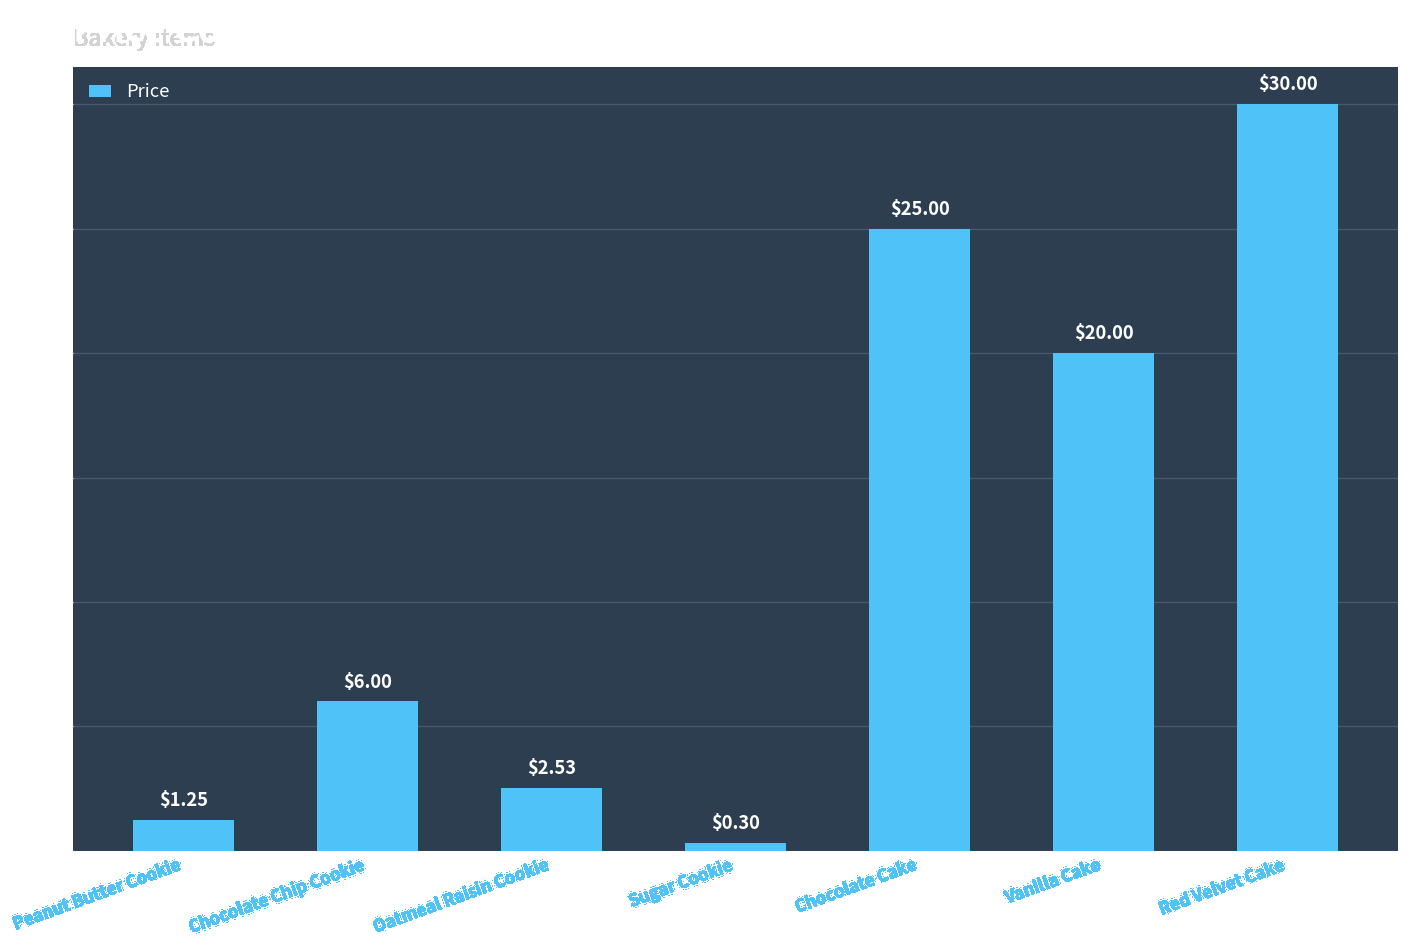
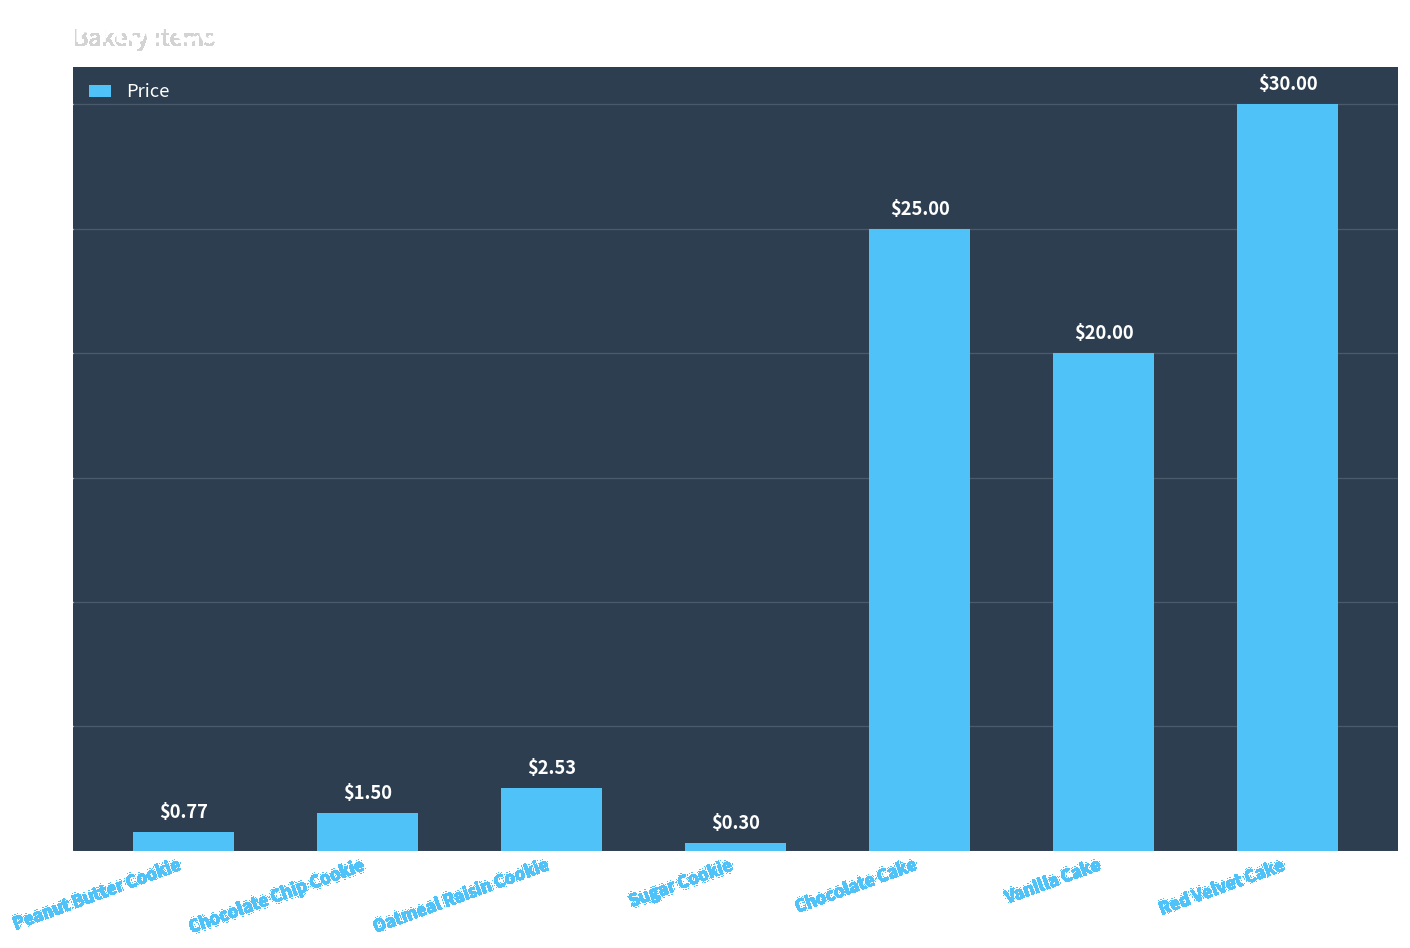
Peanut Butter Cookie: $1.25 -> $0.77
Chocolate Chip Cookie: $6.00 -> $1.50
